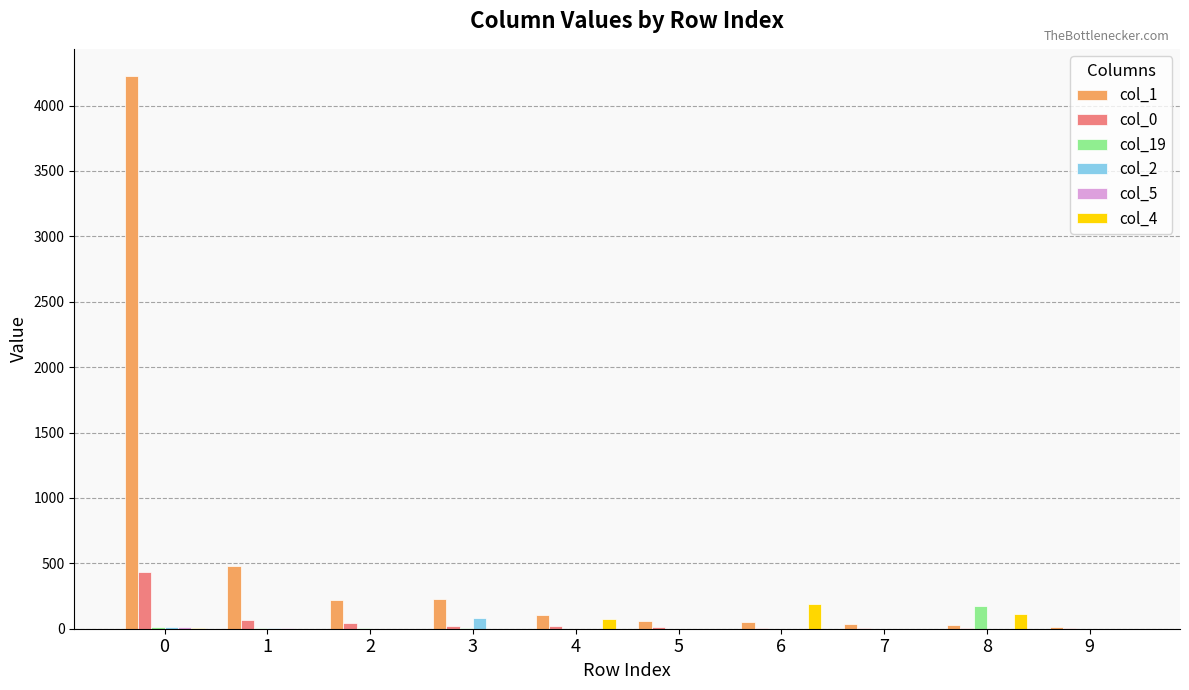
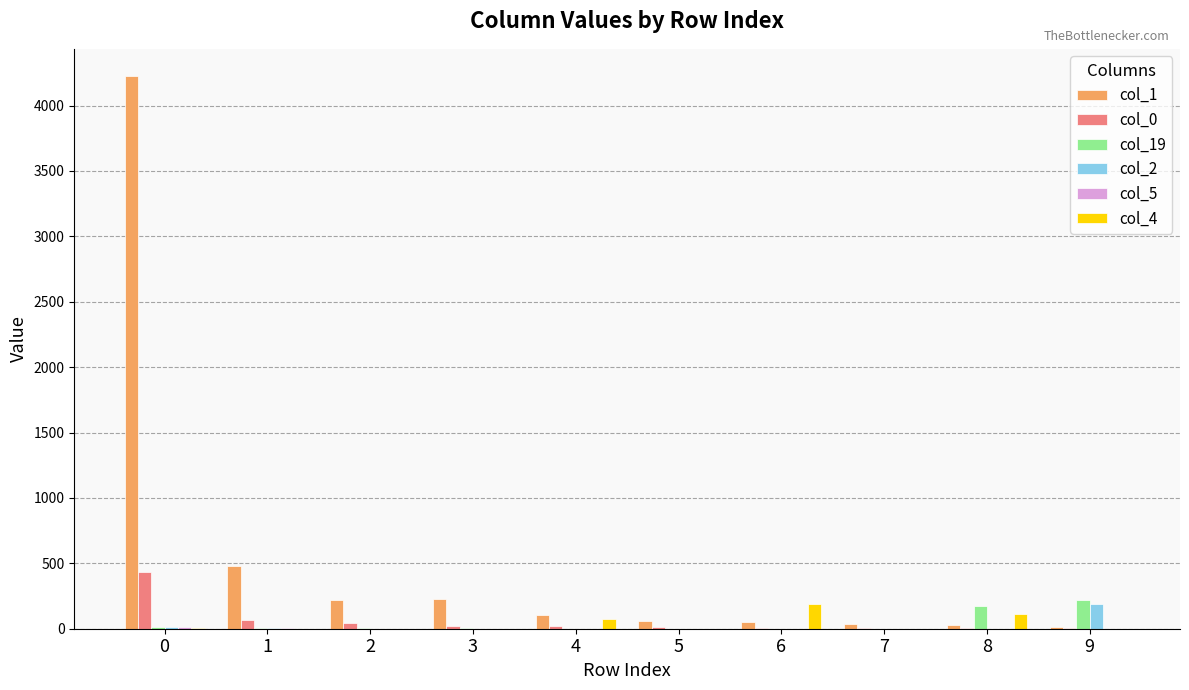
col_2, 3: 80 -> 0
col_19, 9: 0 -> 220
col_2, 9: 0 -> 190
